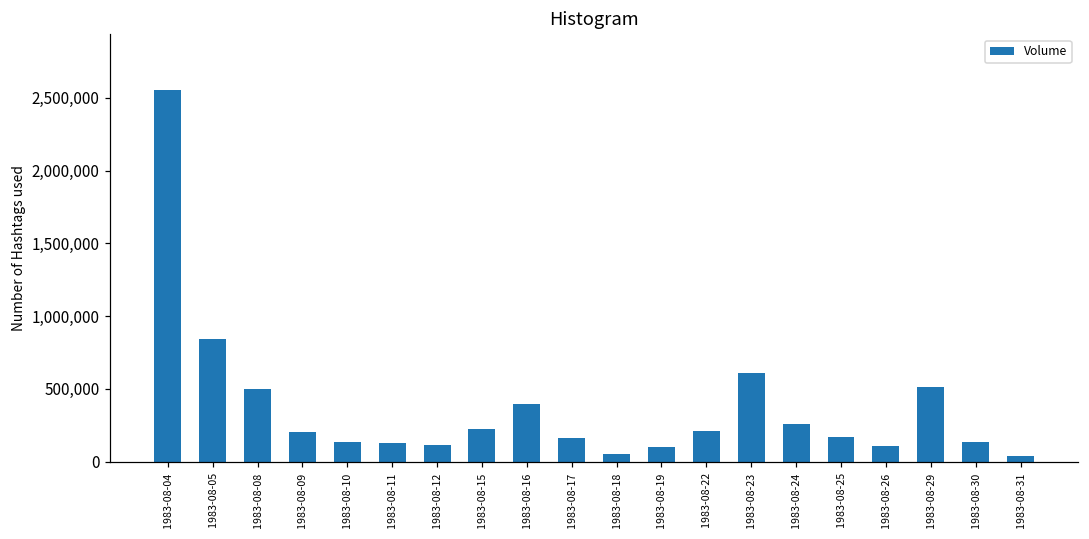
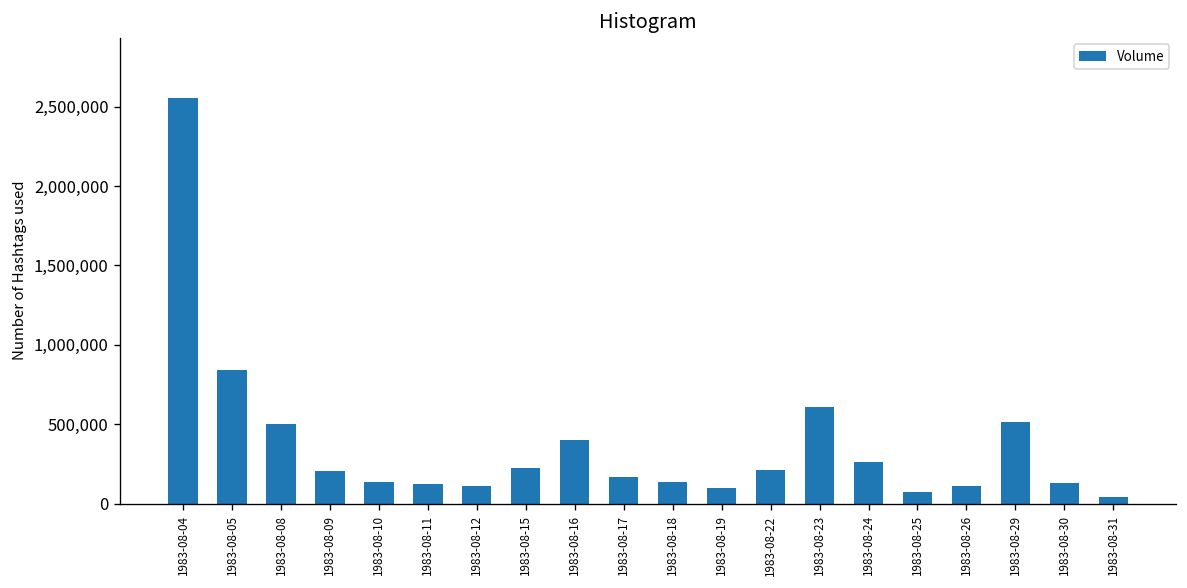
1983-08-18: 50,000 -> 140,000
1983-08-25: 170,000 -> 70,000
